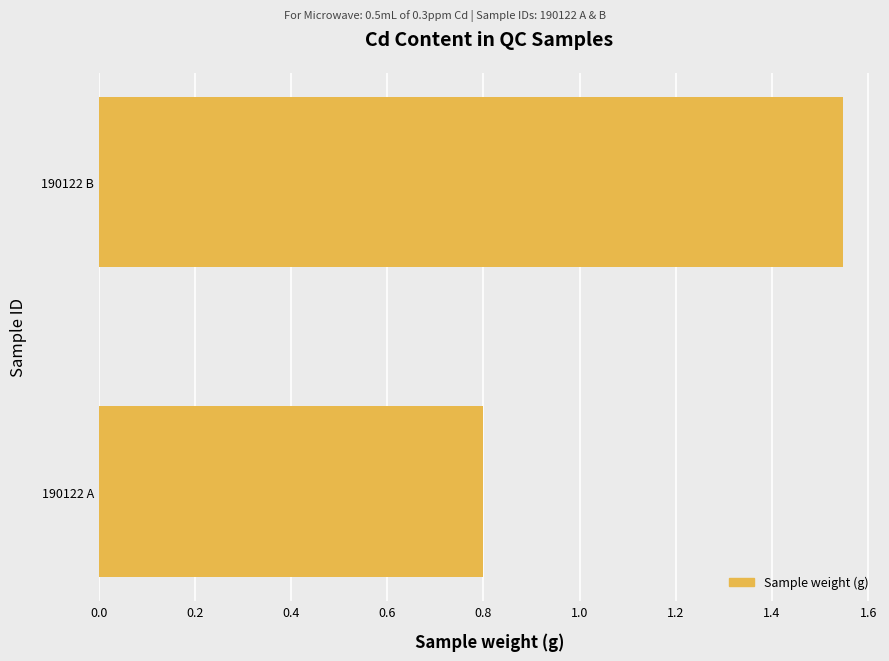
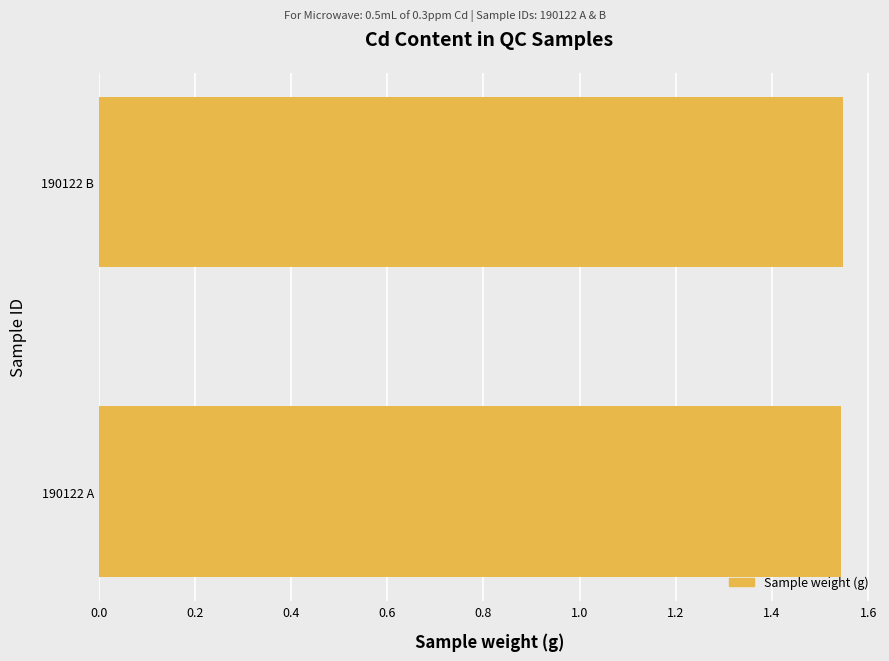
190122 A: 0.80 -> 1.54
